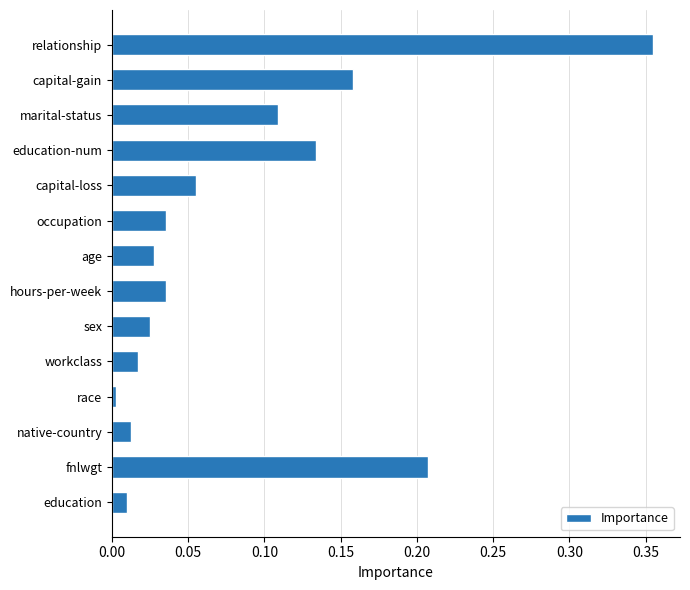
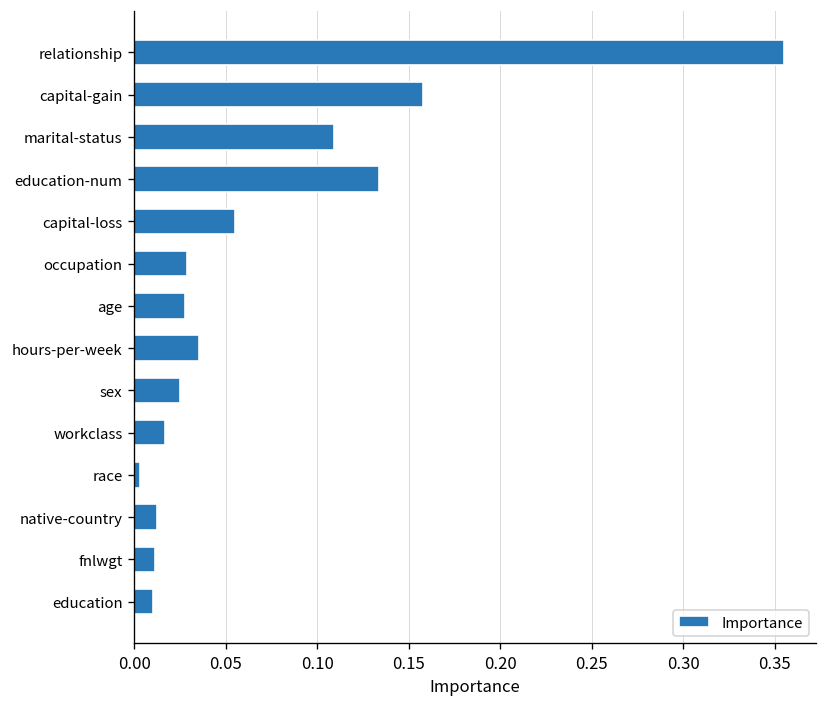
occupation: 0.036 -> 0.029
fnlwgt: 0.207 -> 0.011
